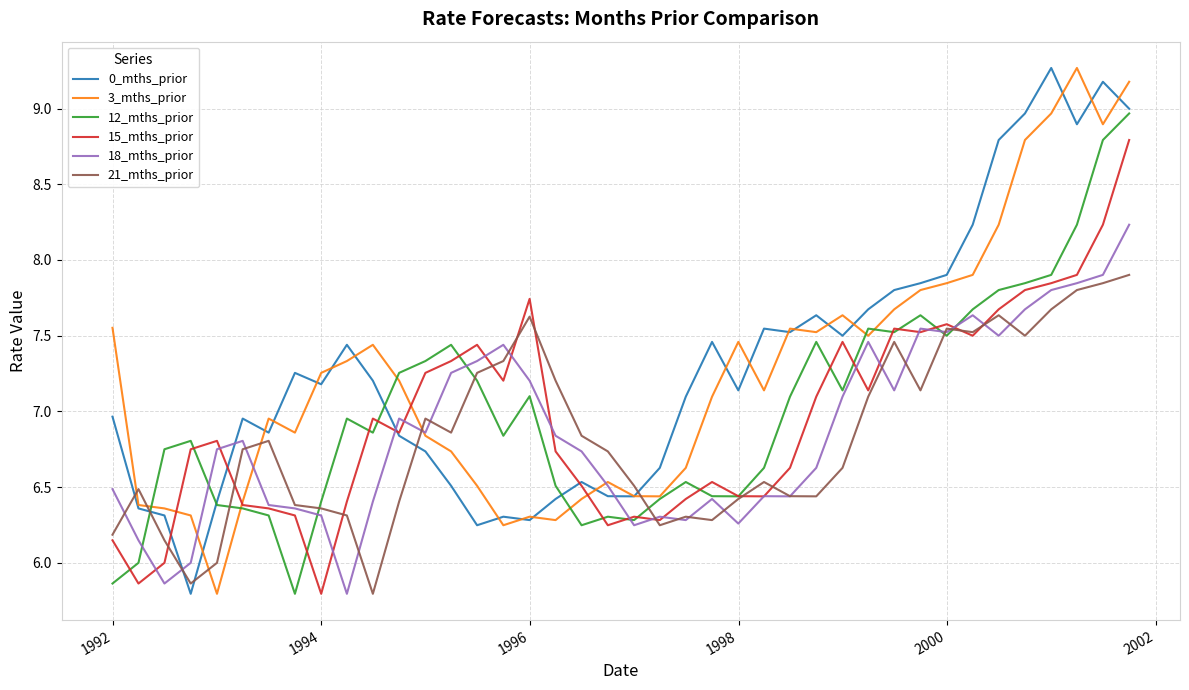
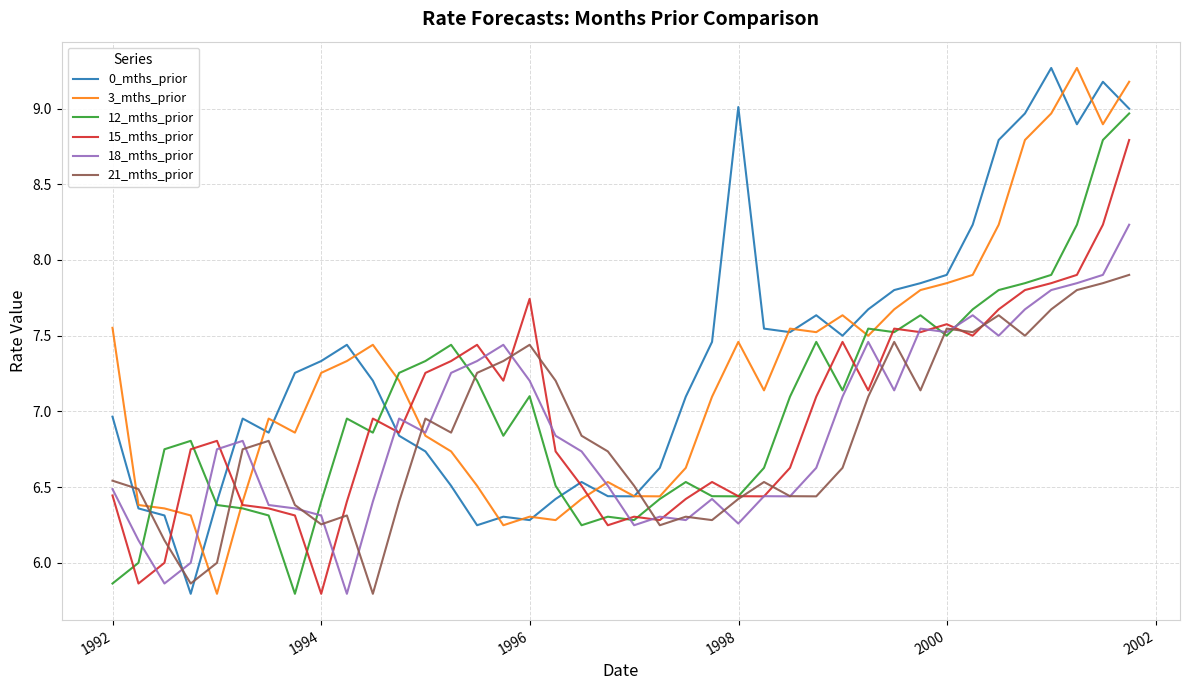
15_mths_prior, 1992: 6.15 -> 6.45
21_mths_prior, 1992: 6.19 -> 6.54
0_mths_prior, 1994: 7.18 -> 7.33
21_mths_prior, 1994: 6.36 -> 6.25
21_mths_prior, 1996: 7.63 -> 7.44
0_mths_prior, 1998: 7.14 -> 9.01
